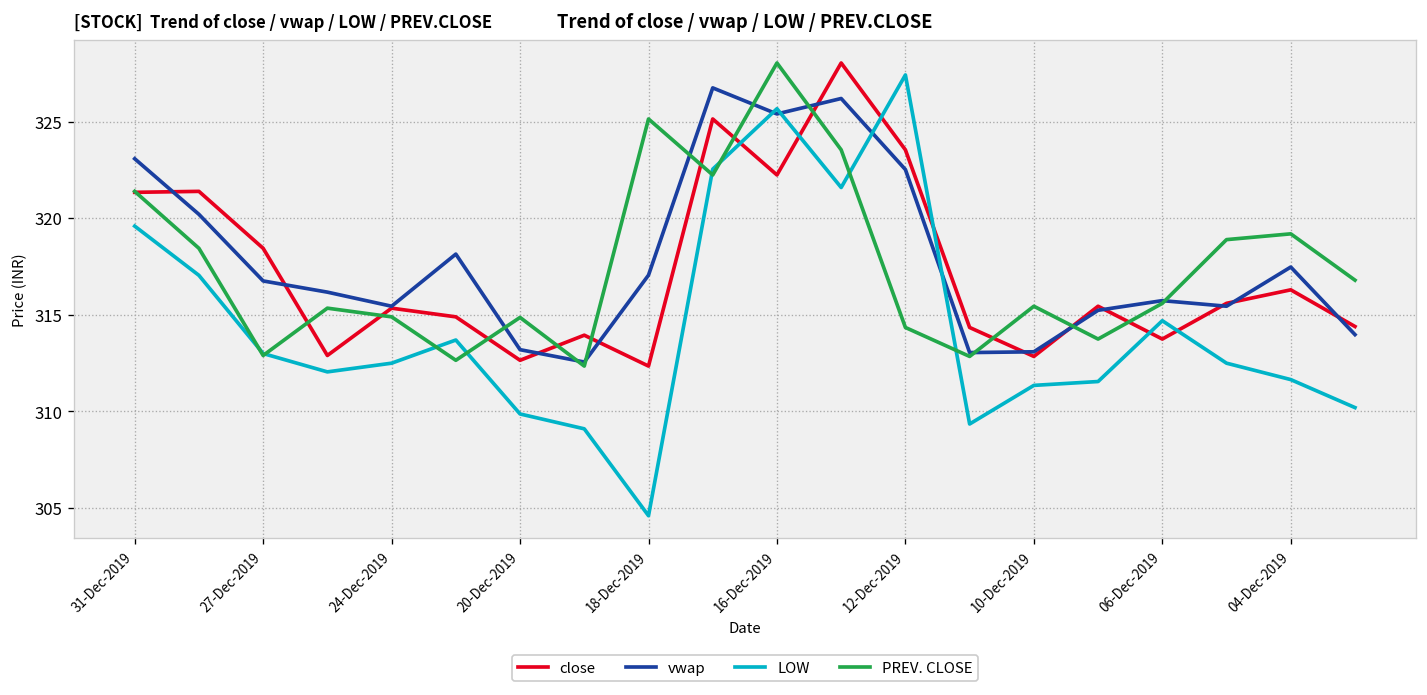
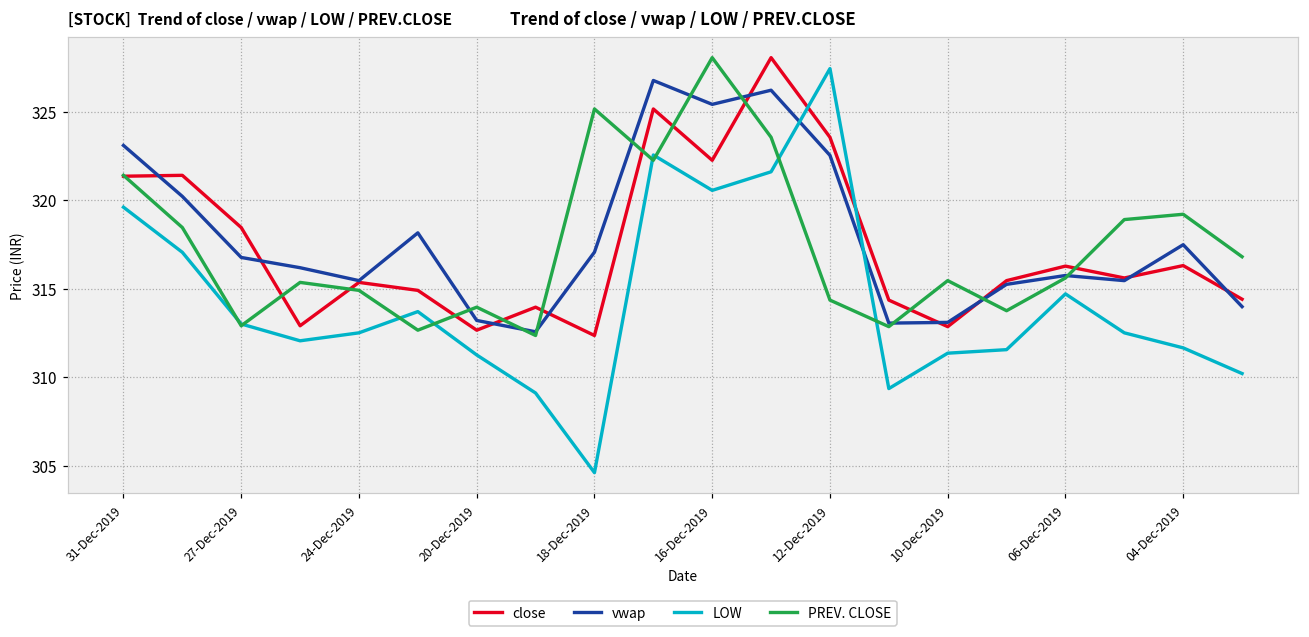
LOW, 20-Dec-2019: 309.9 -> 311.3
PREV. CLOSE, 20-Dec-2019: 314.9 -> 314.0
LOW, 16-Dec-2019: 325.7 -> 320.6
close, 06-Dec-2019: 313.8 -> 316.3
